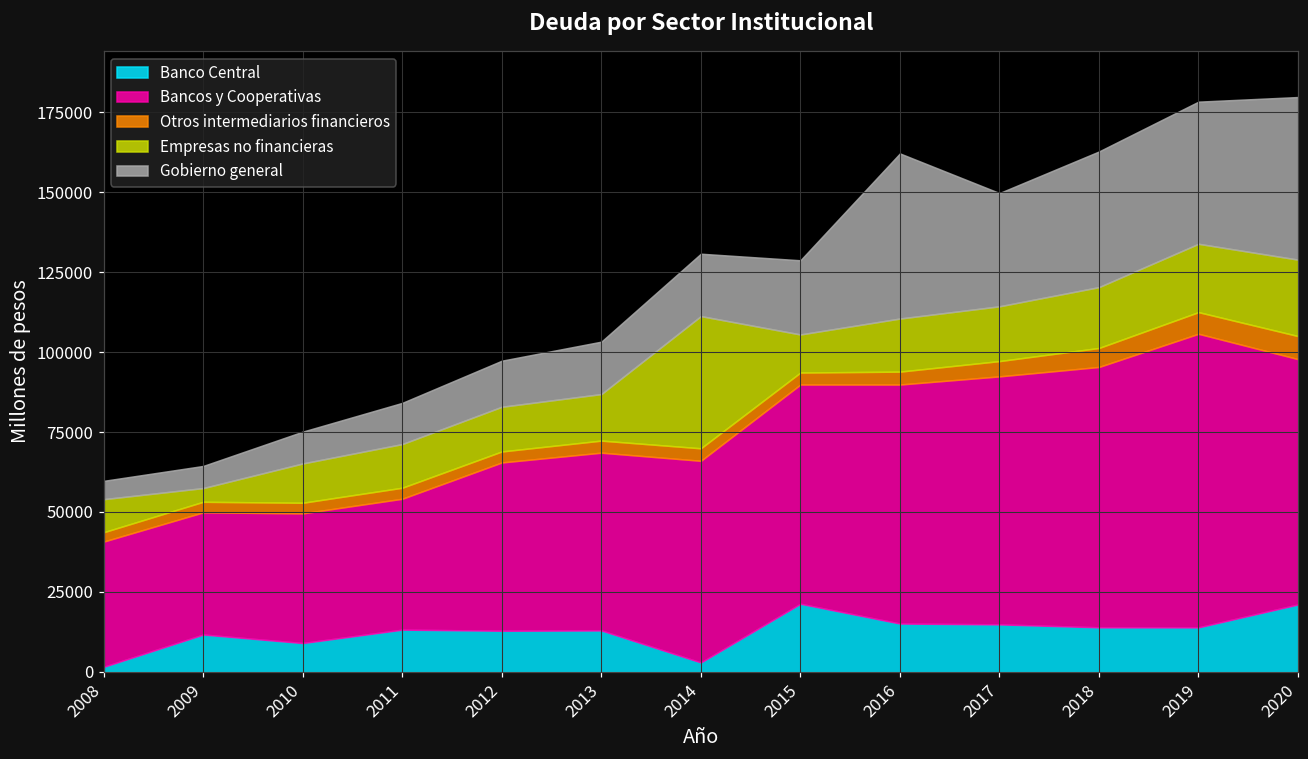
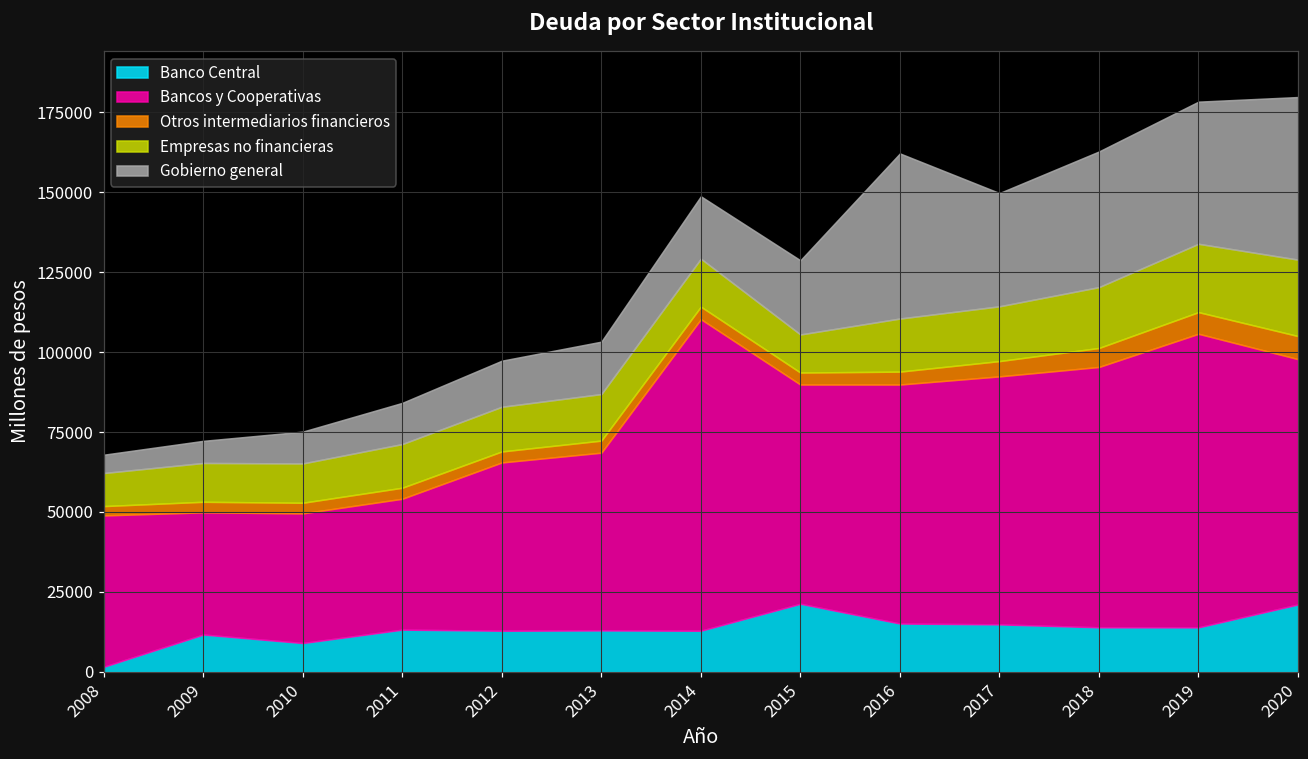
Bancos y Cooperativas, 2008: 39000 -> 47000
Empresas no financieras, 2009: 4000 -> 12000
Banco Central, 2014: 3000 -> 13000
Bancos y Cooperativas, 2014: 63000 -> 97000
Empresas no financieras, 2014: 41000 -> 15000
